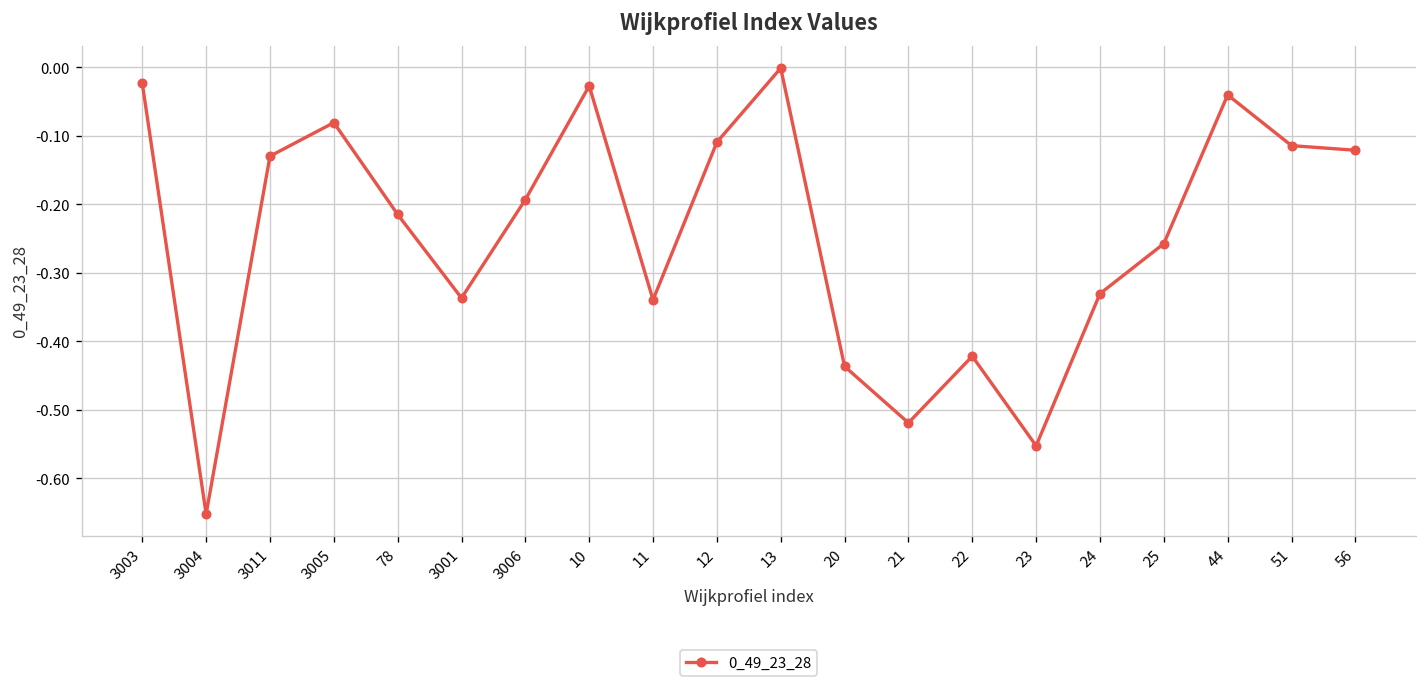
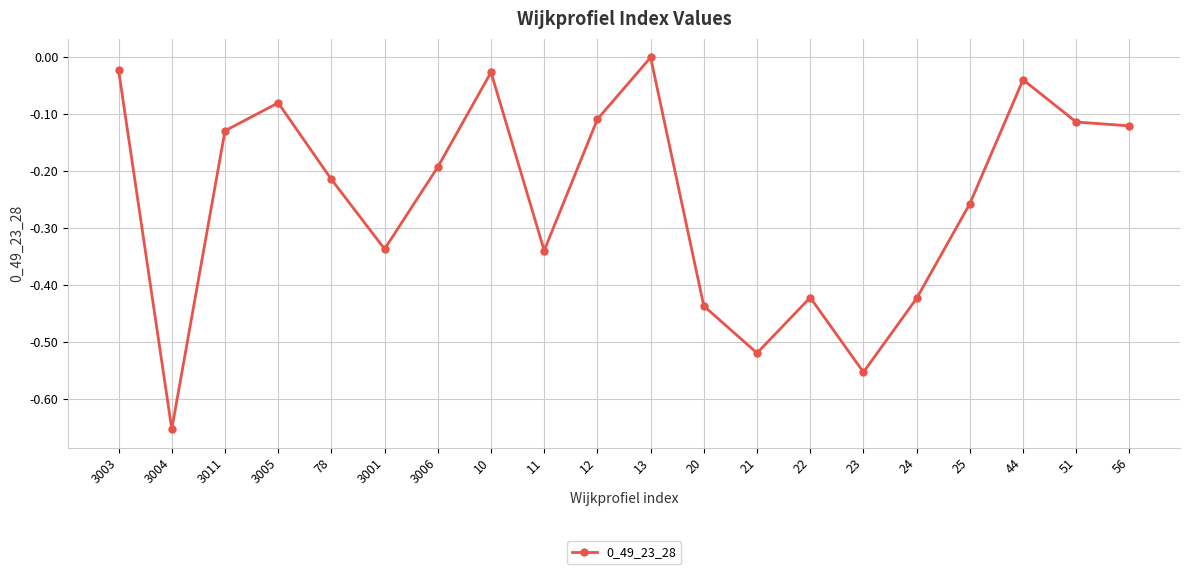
24: -0.33 -> -0.42
